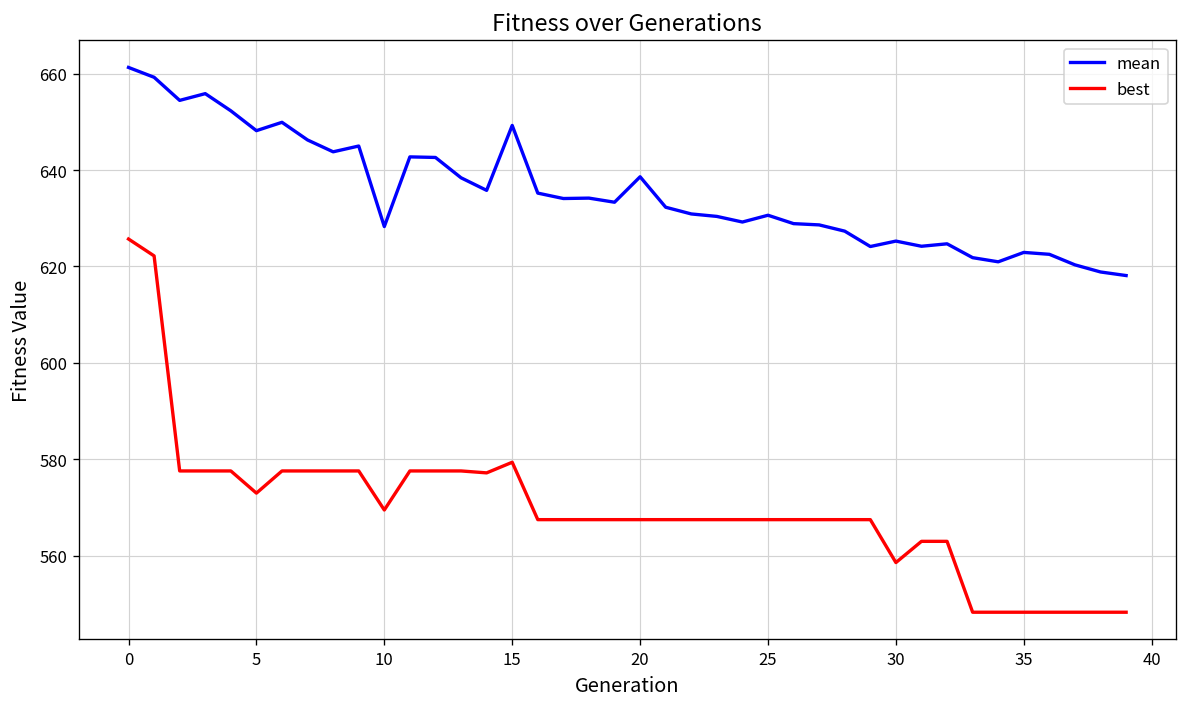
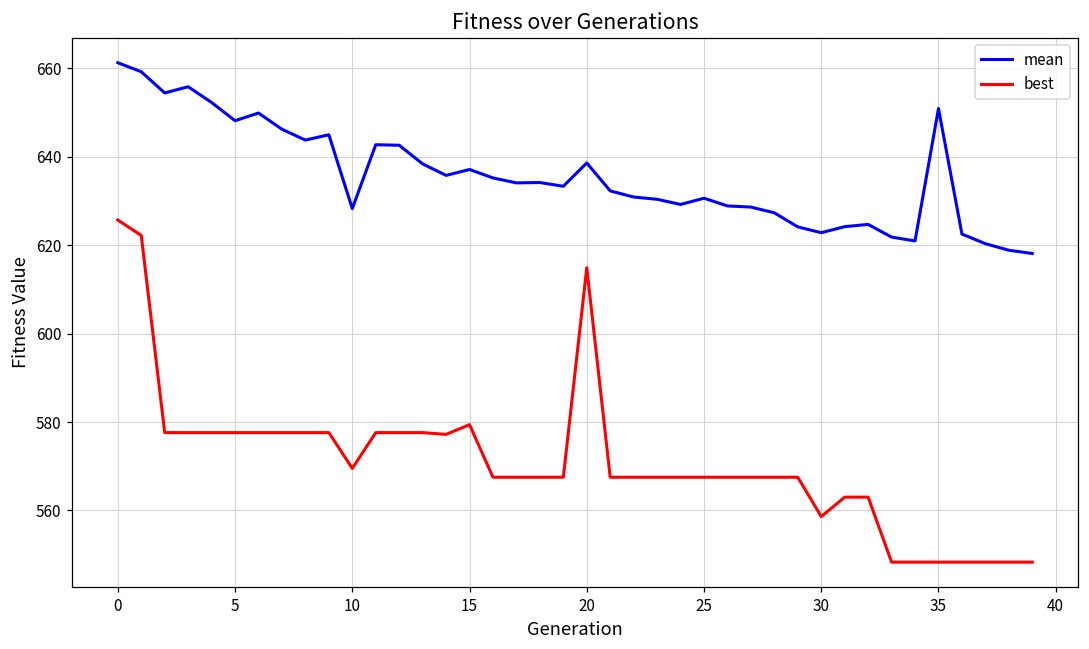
best, 5: 573 -> 578
mean, 15: 649 -> 637
best, 20: 568 -> 615
mean, 30: 625 -> 623
mean, 35: 623 -> 651
